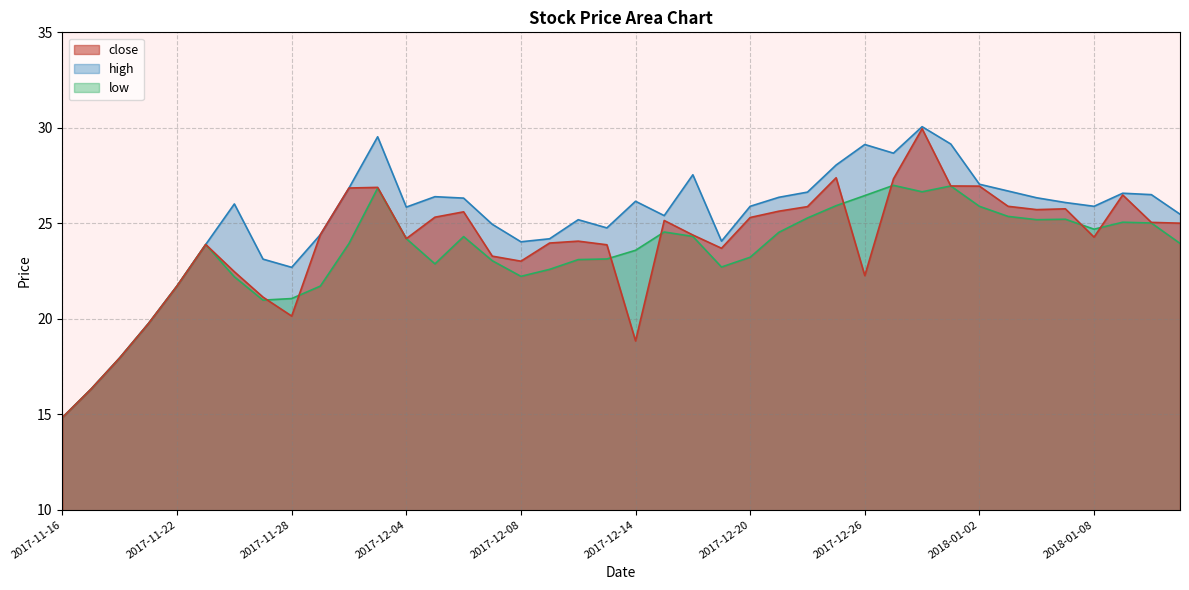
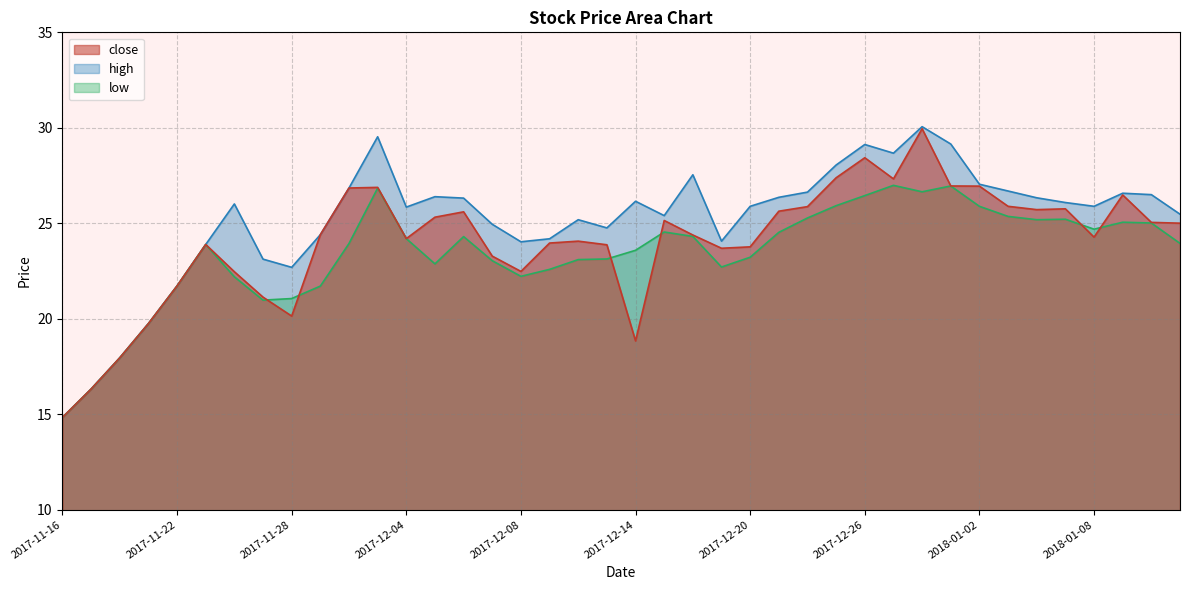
close, 2017-12-08: 23.0 -> 22.5
close, 2017-12-20: 25.3 -> 23.8
close, 2017-12-26: 22.3 -> 28.4
